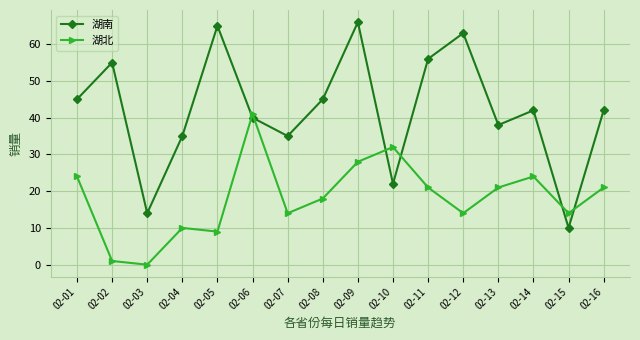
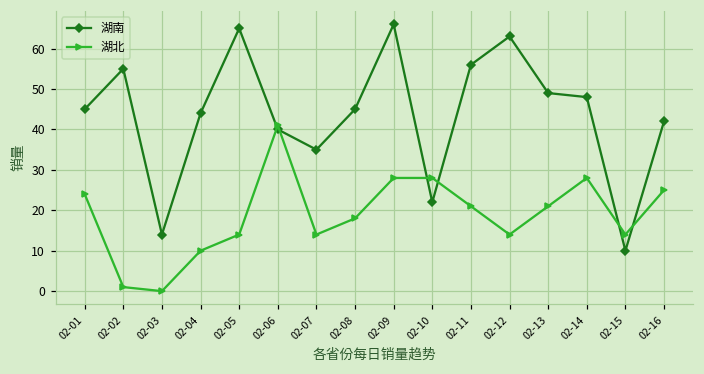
湖南, 02-04: 35 -> 44
湖北, 02-05: 9 -> 14
湖北, 02-10: 32 -> 28
湖南, 02-13: 38 -> 49
湖南, 02-14: 42 -> 48
湖北, 02-14: 24 -> 28
湖北, 02-16: 21 -> 25
